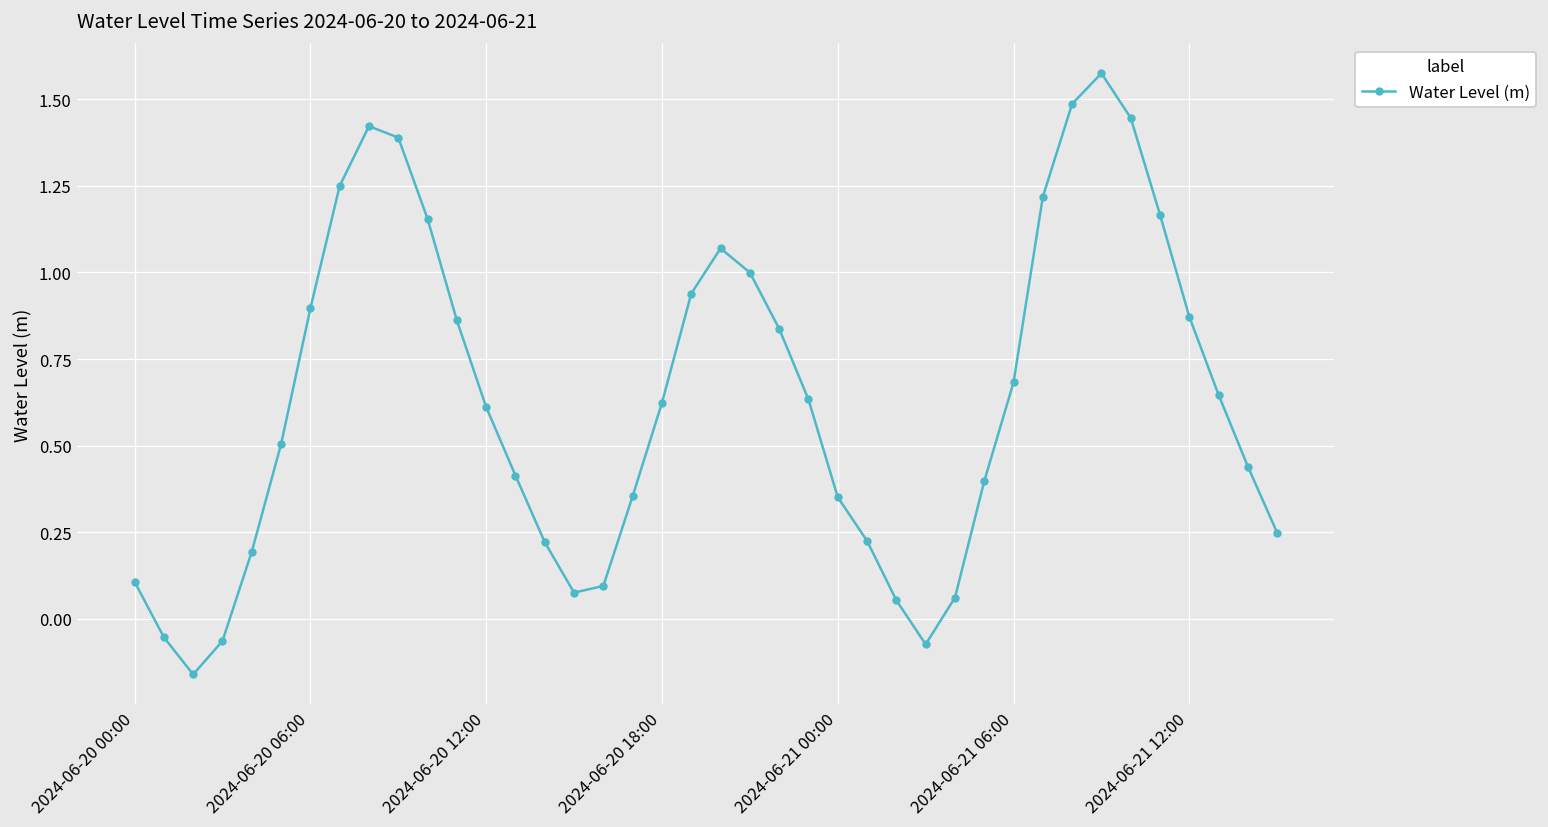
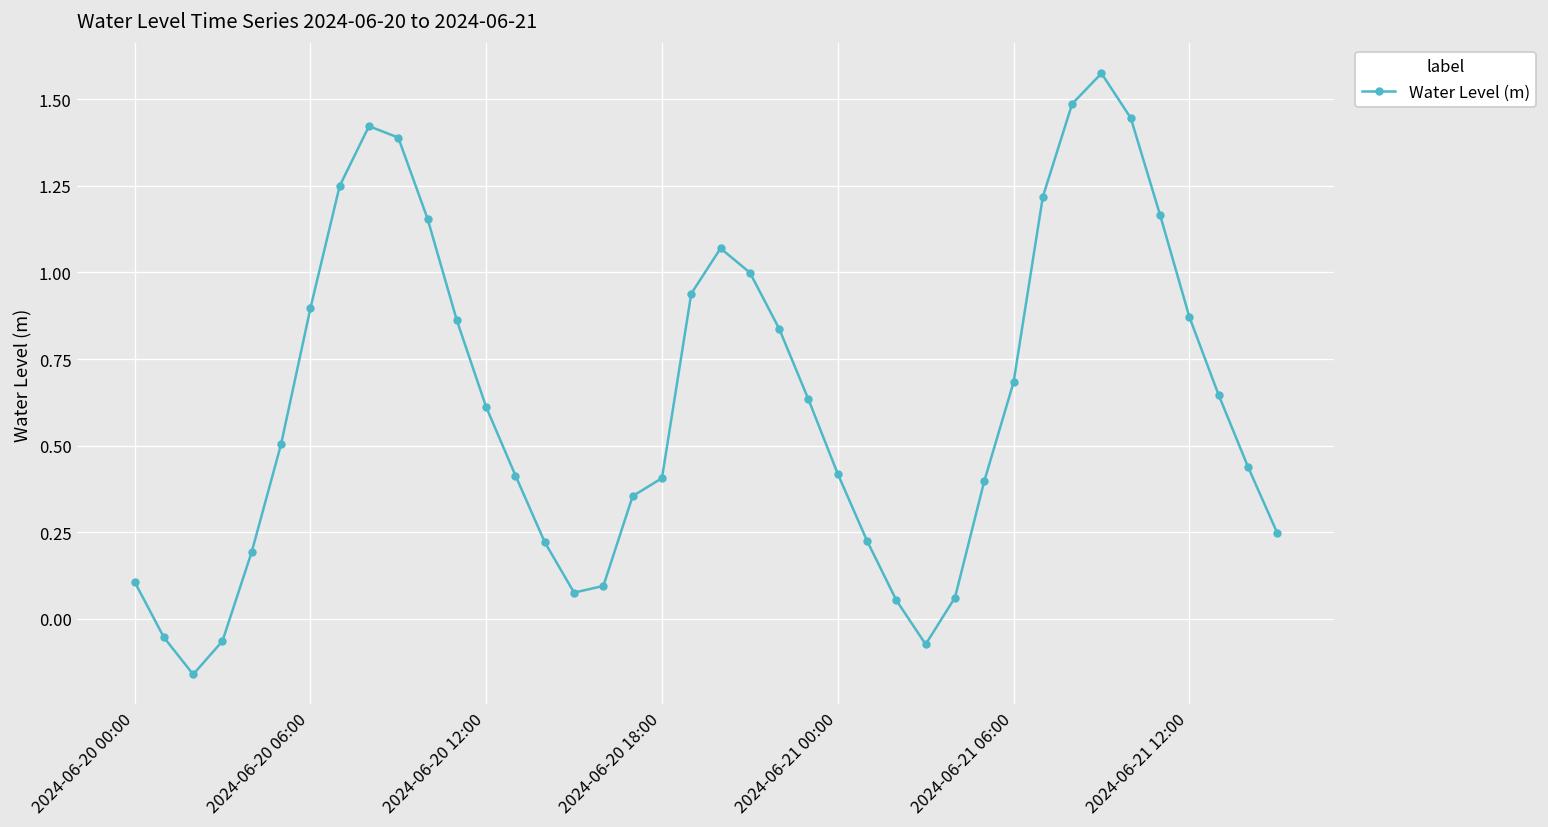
2024-06-20 18:00: 0.62 -> 0.41
2024-06-21 00:00: 0.35 -> 0.42
